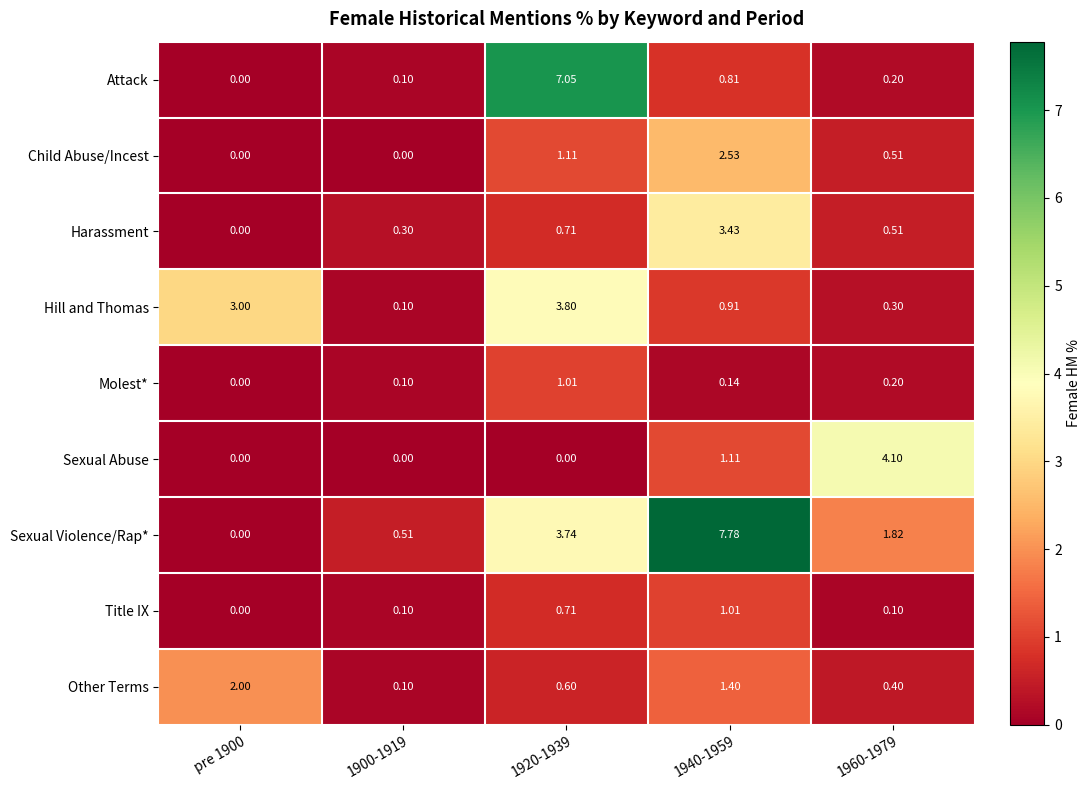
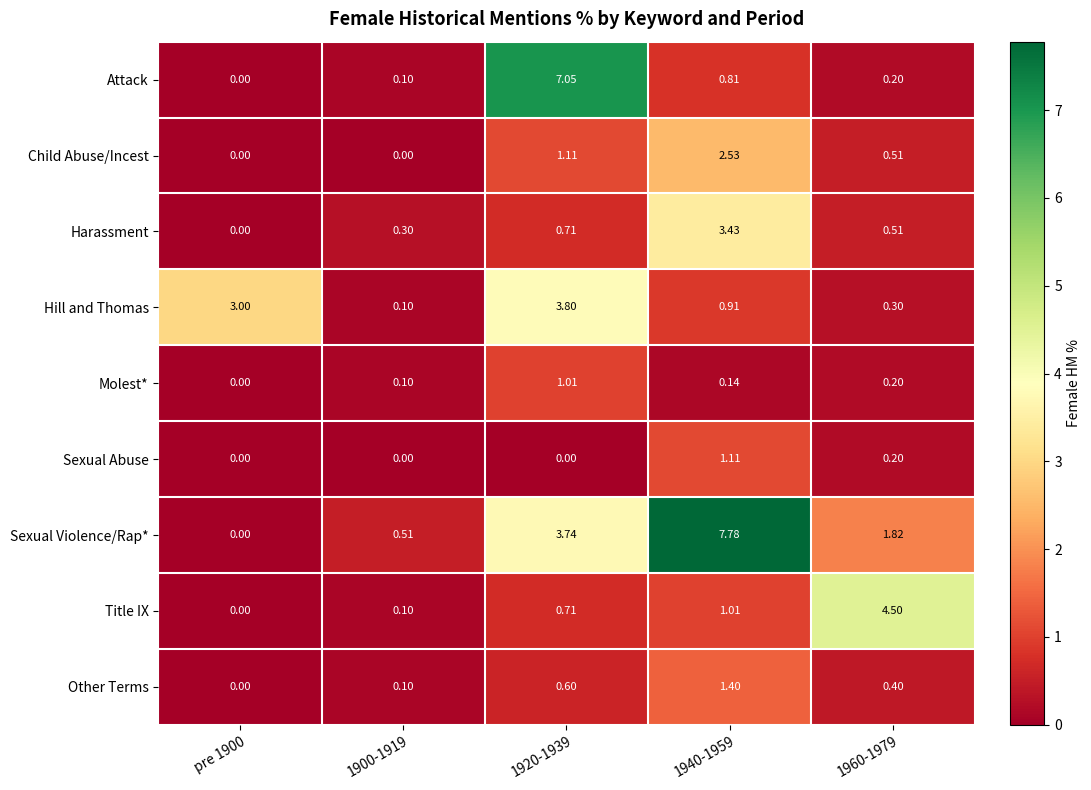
Sexual Abuse, 1960-1979: 4.10 -> 0.20
Title IX, 1960-1979: 0.10 -> 4.50
Other Terms, pre 1900: 2.00 -> 0.00
